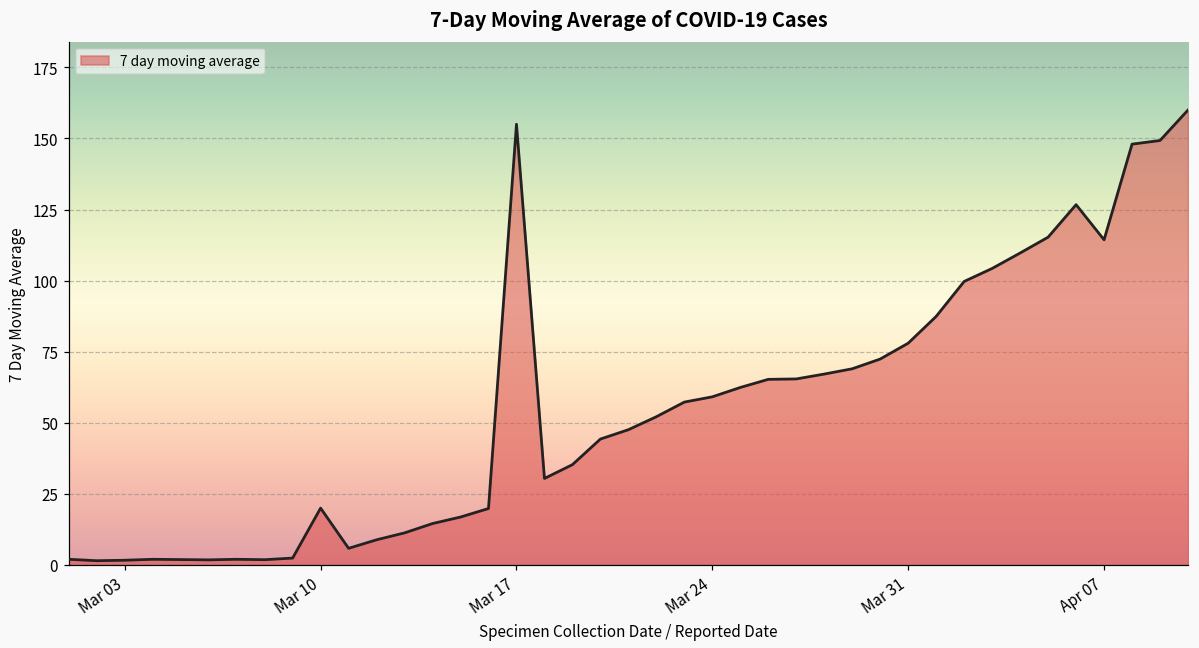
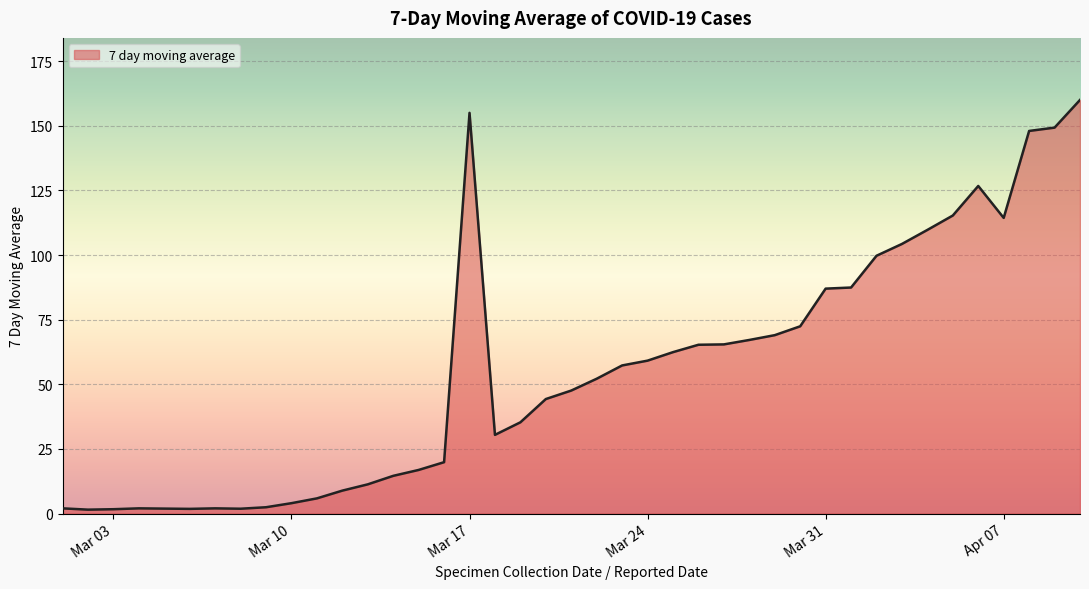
Mar 10: 20 -> 4
Mar 31: 78 -> 87
